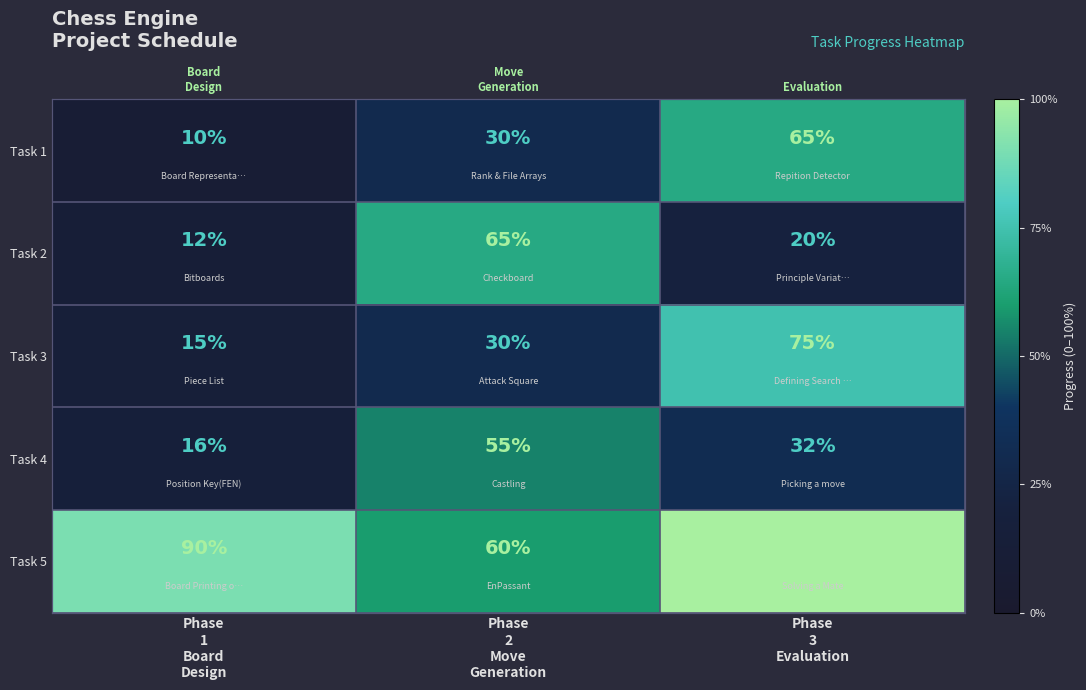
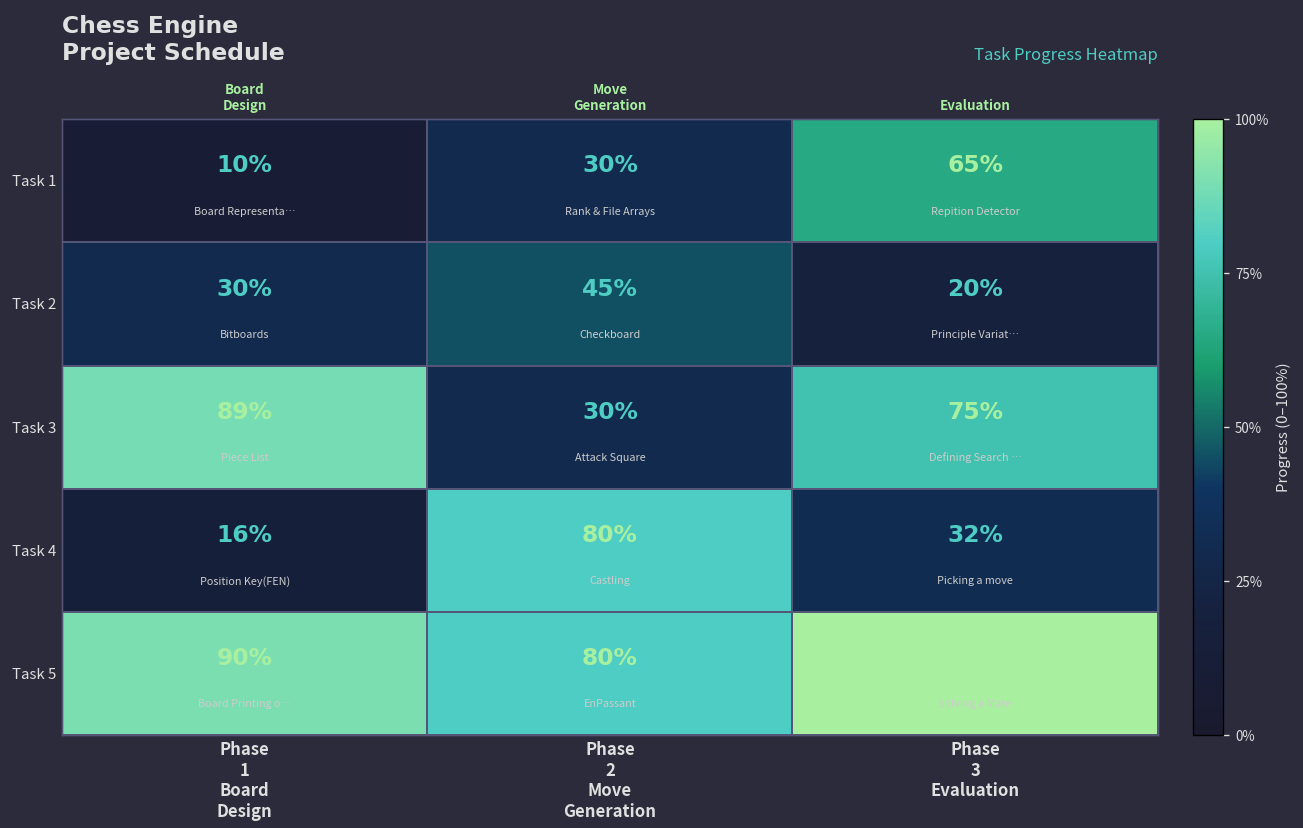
Task 2, Phase 1 Board Design: 12% -> 30%
Task 2, Phase 2 Move Generation: 65% -> 45%
Task 3, Phase 1 Board Design: 15% -> 89%
Task 4, Phase 2 Move Generation: 55% -> 80%
Task 5, Phase 2 Move Generation: 60% -> 80%
